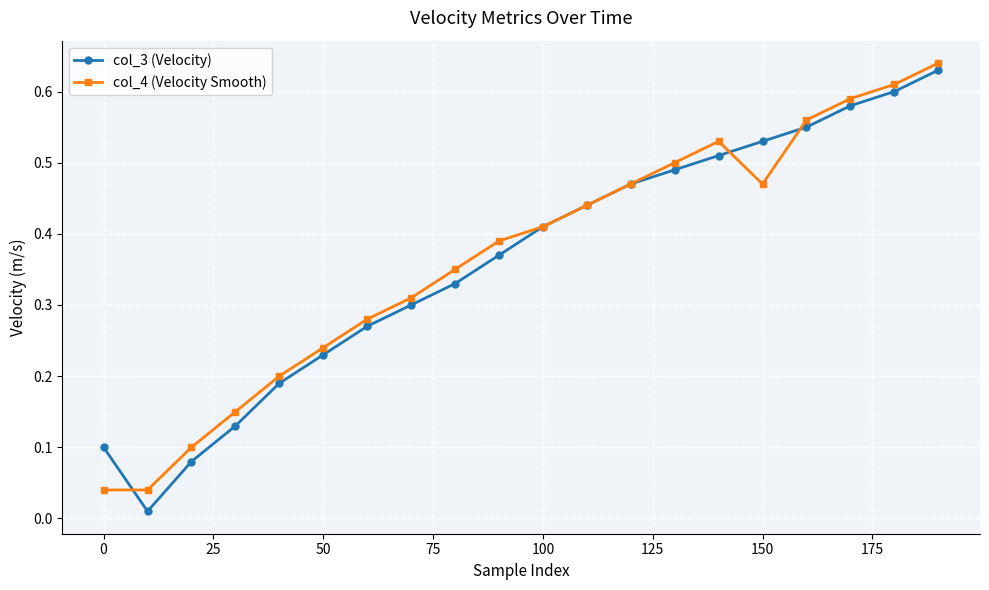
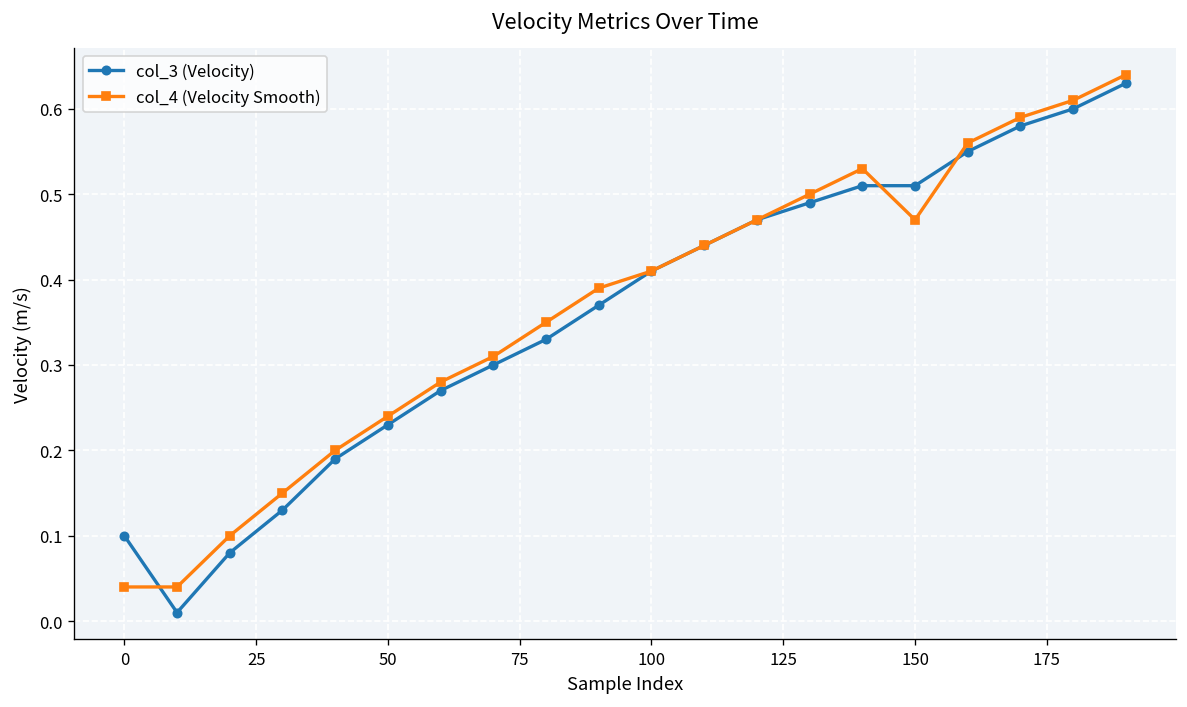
col_3 (Velocity), 150: 0.53 -> 0.51
